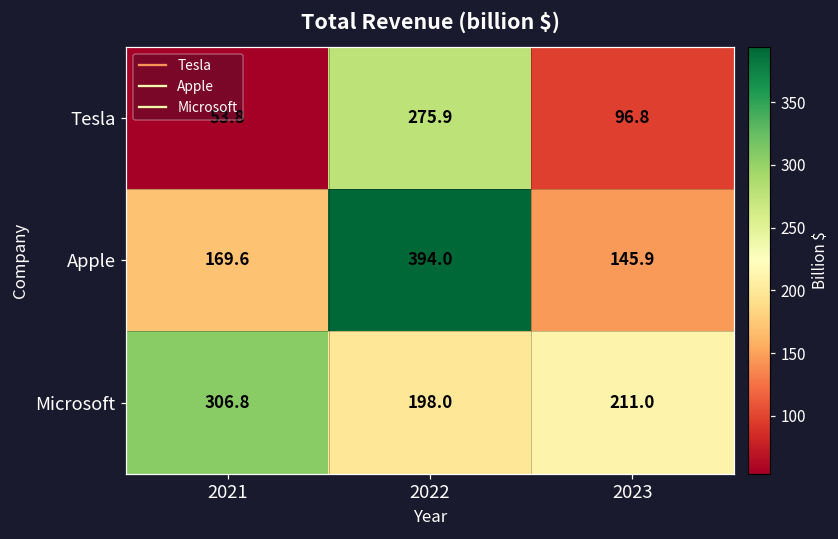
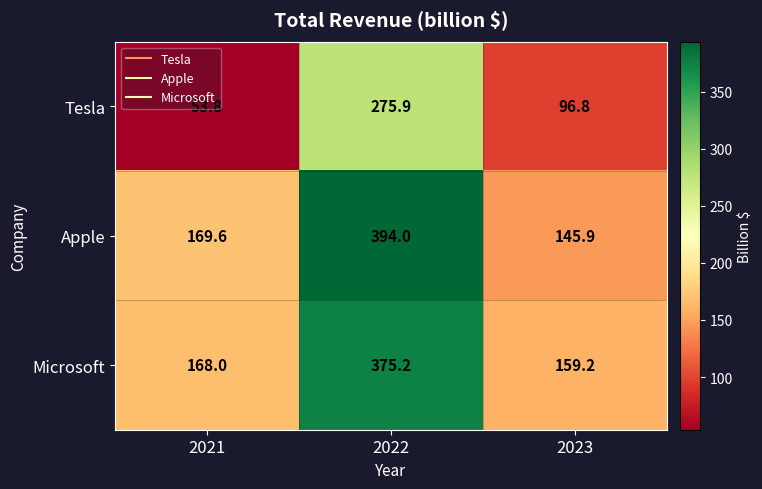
Microsoft, 2021: 306.8 -> 168.0
Microsoft, 2022: 198.0 -> 375.2
Microsoft, 2023: 211.0 -> 159.2
